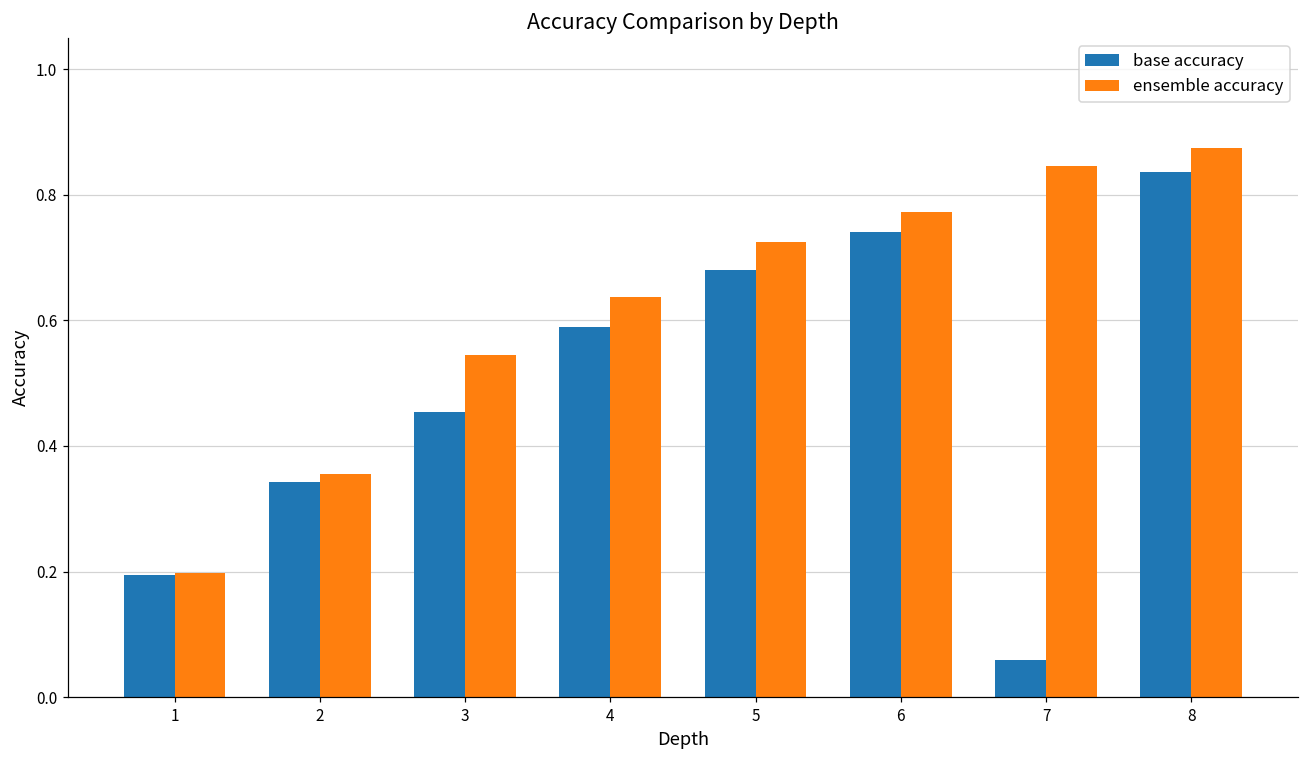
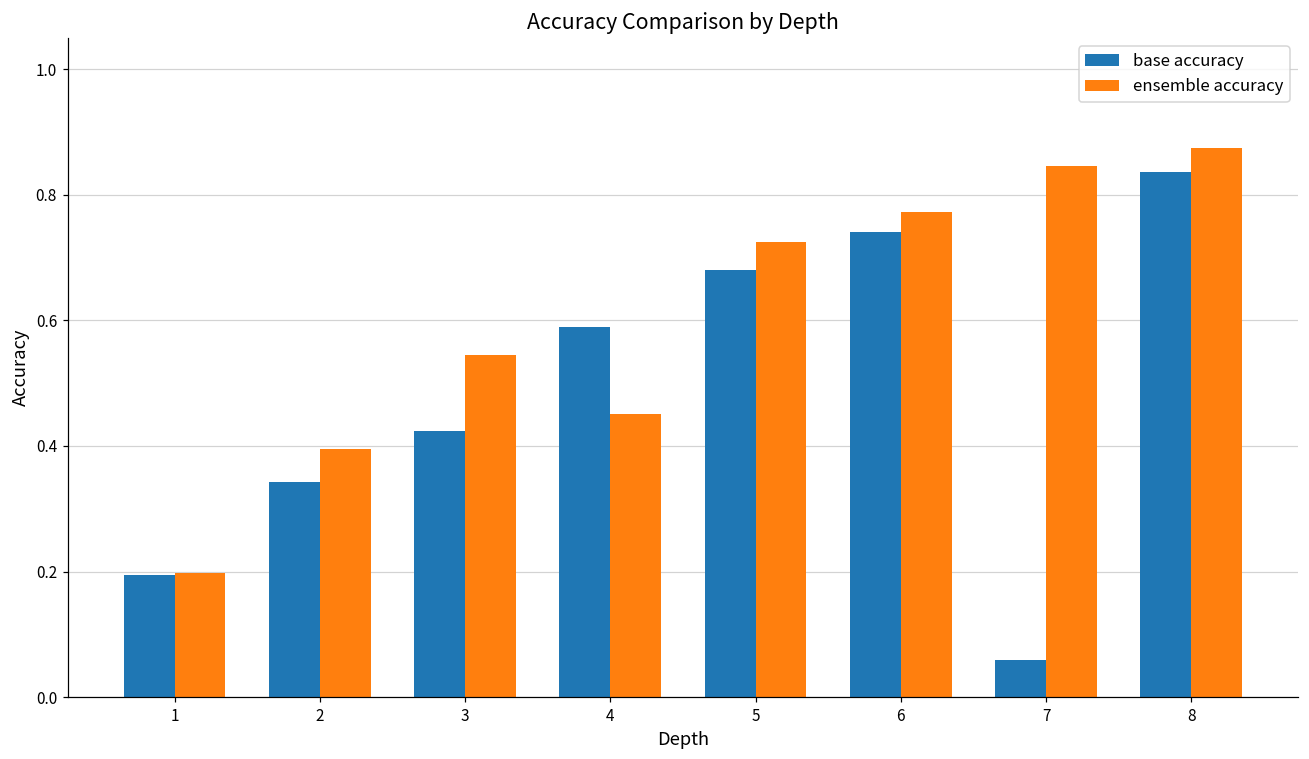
ensemble accuracy, 2: 0.36 -> 0.39
base accuracy, 3: 0.45 -> 0.42
ensemble accuracy, 4: 0.64 -> 0.45
